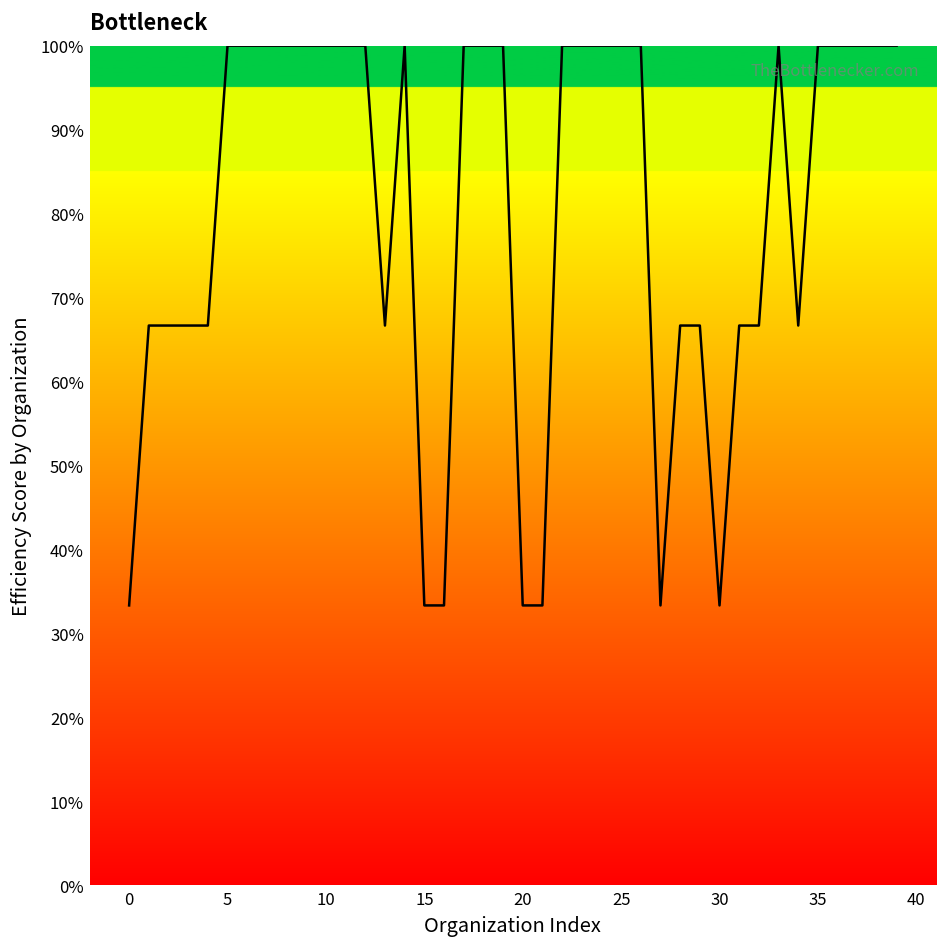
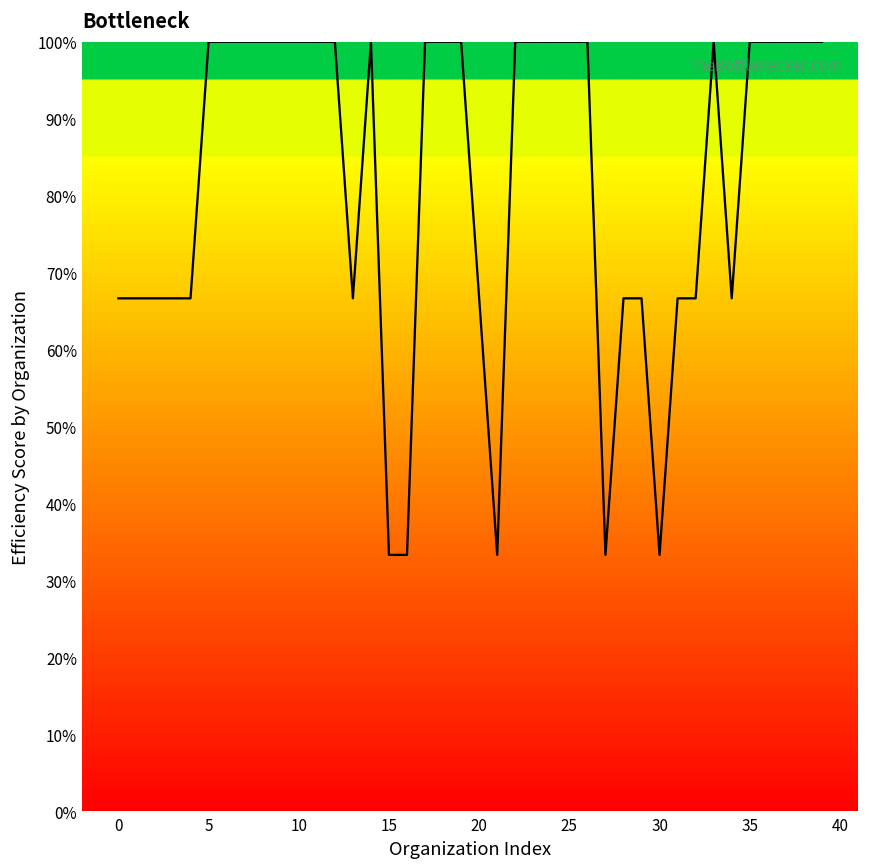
0: 33% -> 67%
20: 33% -> 67%
